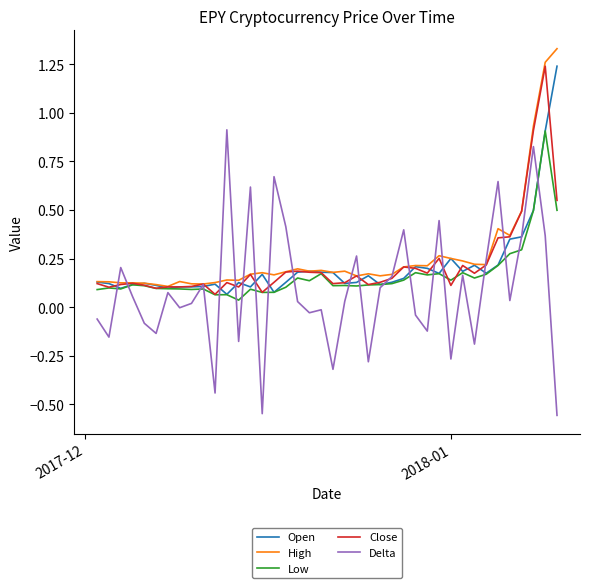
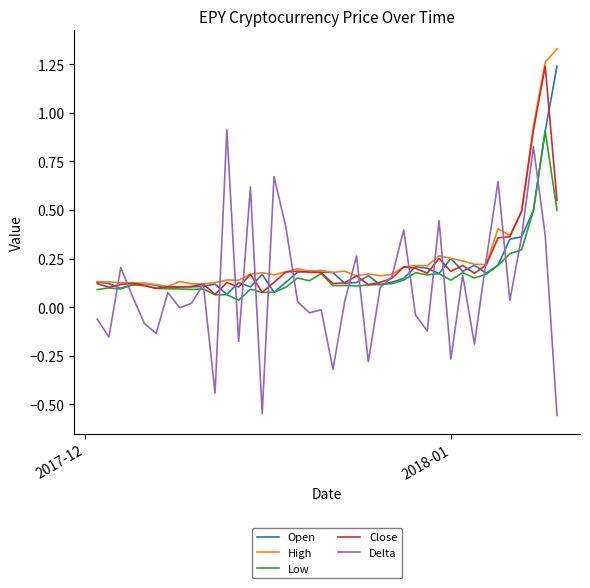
Close, 2018-01: 0.11 -> 0.18
